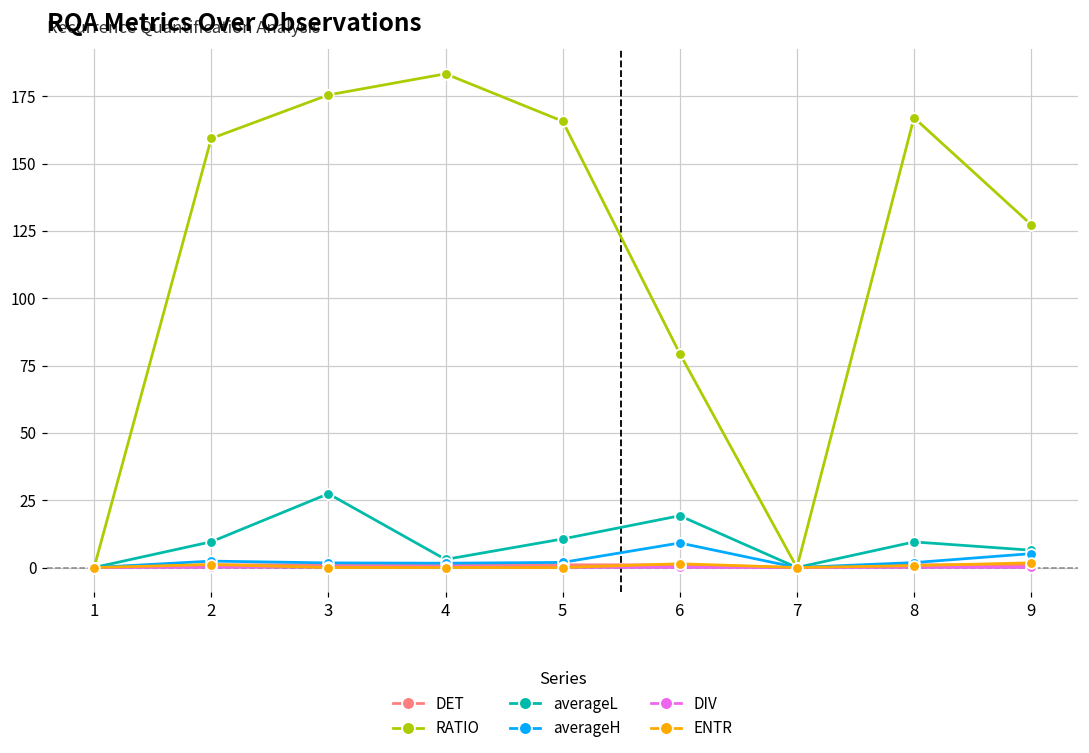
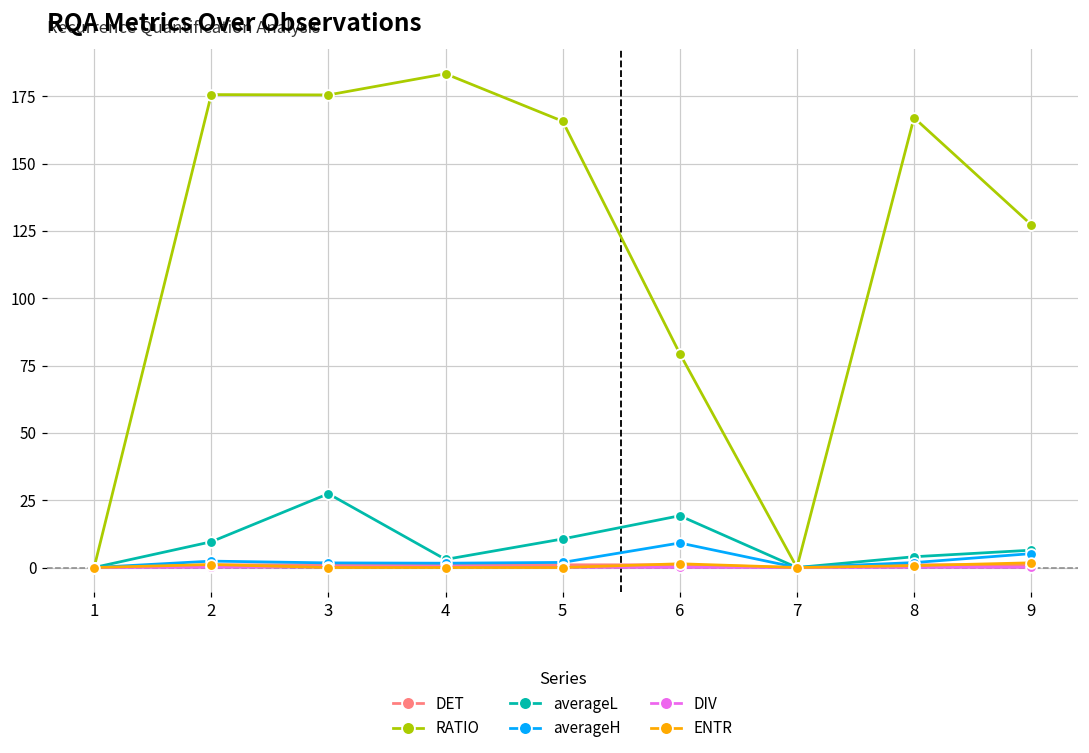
RATIO, 2: 159 -> 176
averageL, 8: 10 -> 4
